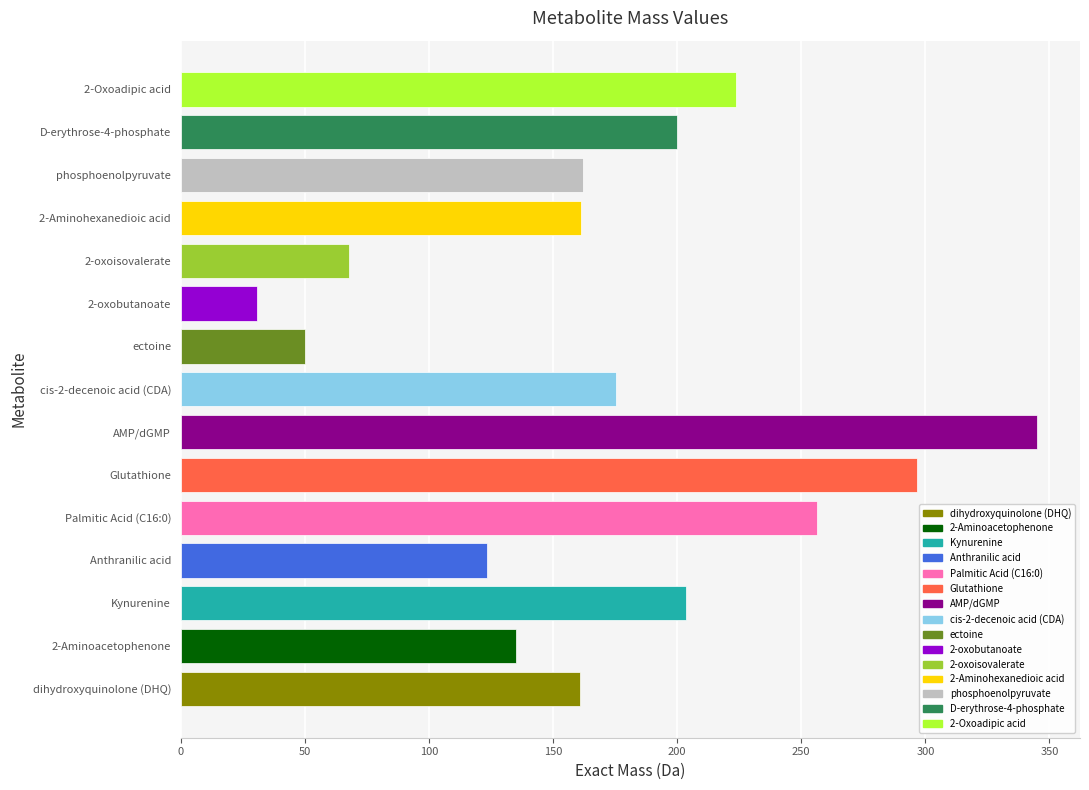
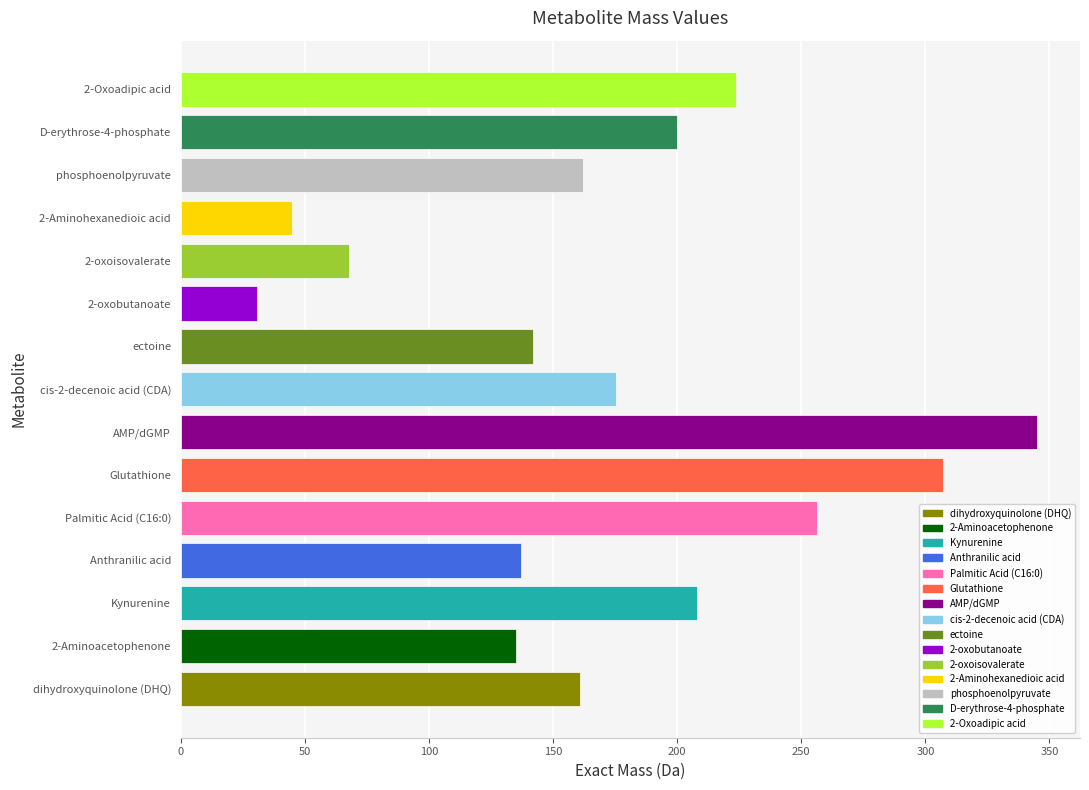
2-Aminohexanedioic acid: 161 -> 45
ectoine: 50 -> 142
Glutathione: 297 -> 307
Anthranilic acid: 123 -> 137
Kynurenine: 204 -> 208
